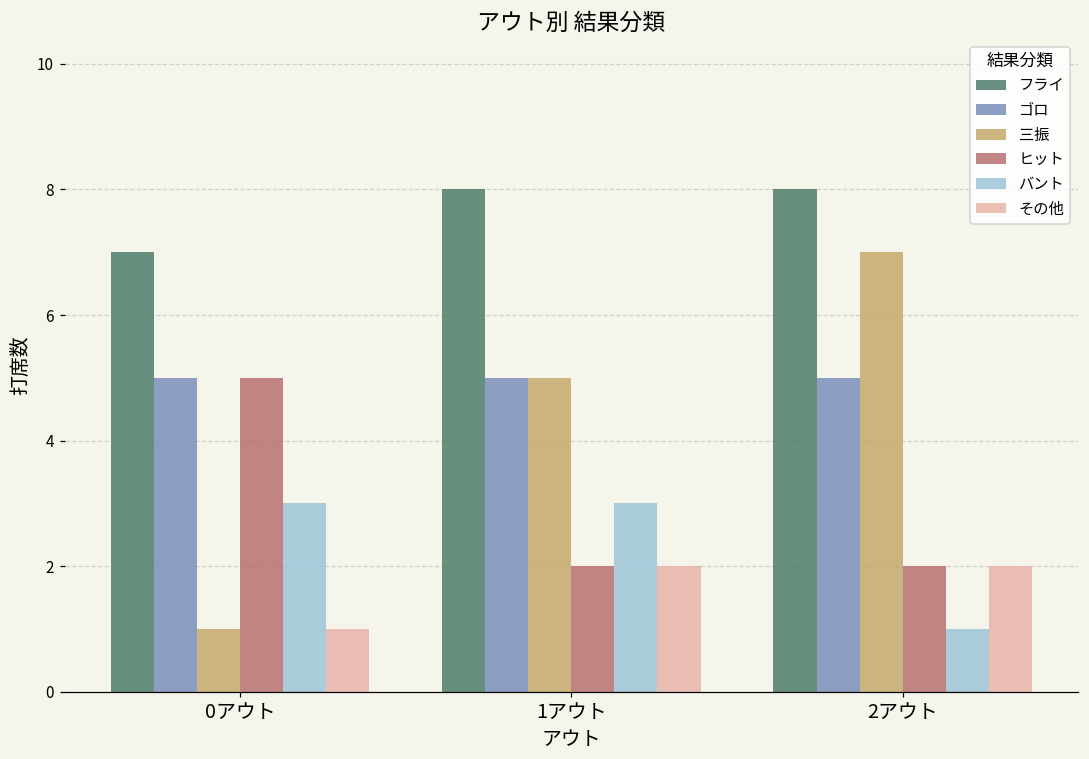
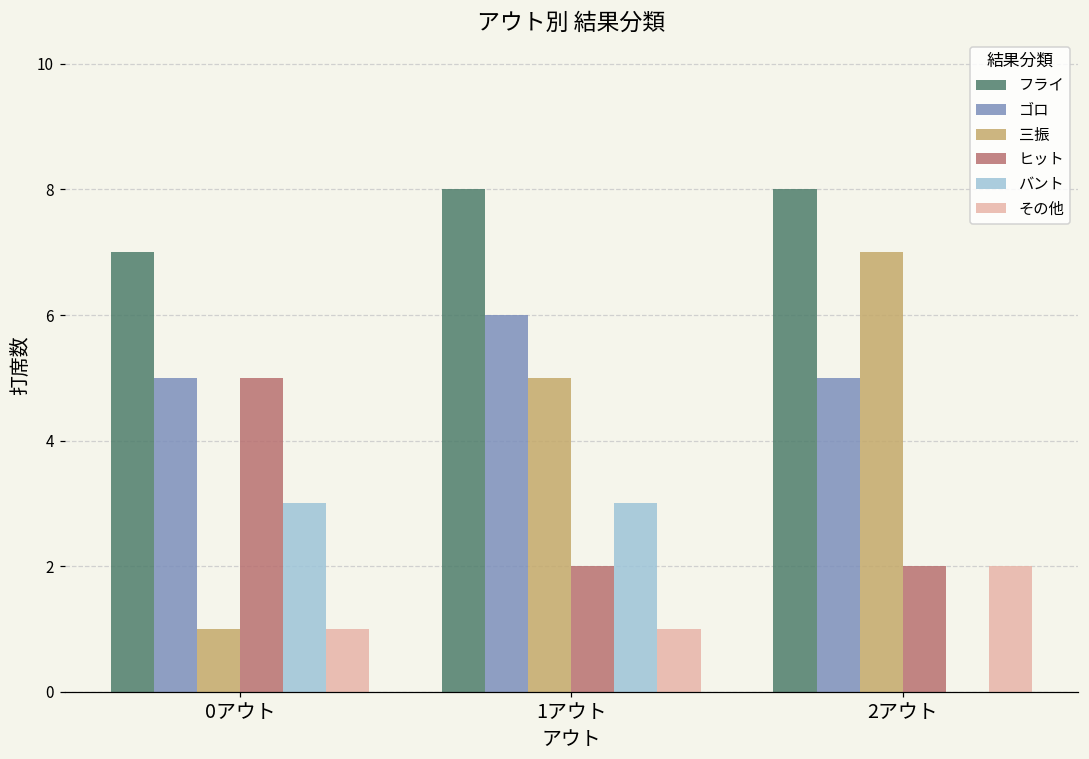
ゴロ, 1アウト: 5 -> 6
その他, 1アウト: 2 -> 1
バント, 2アウト: 1 -> 0
